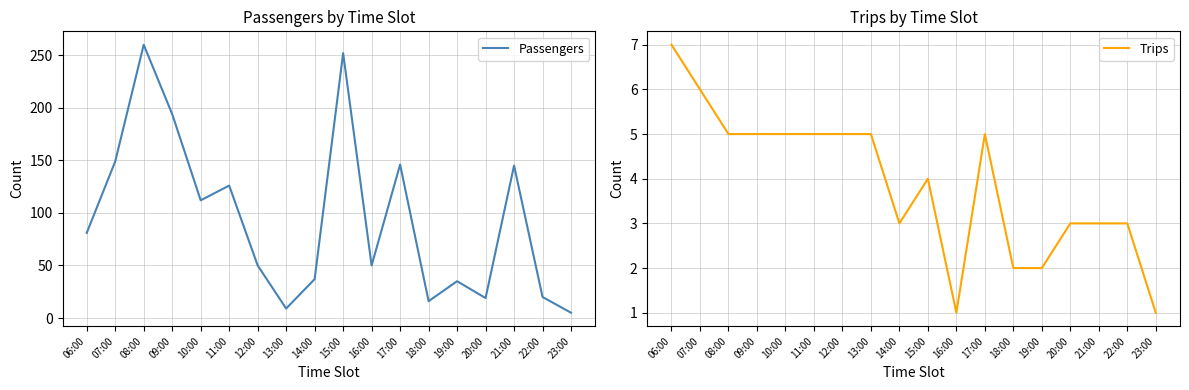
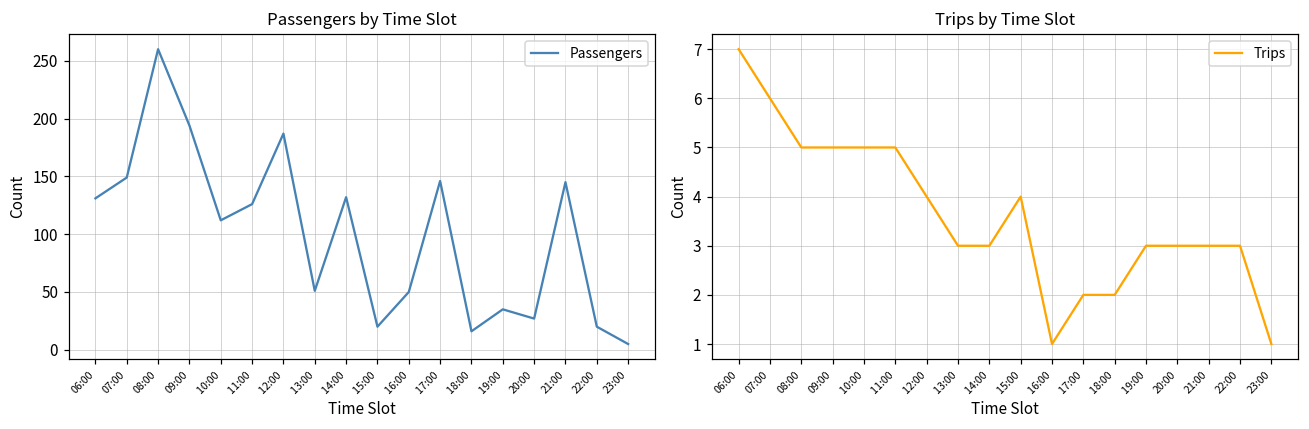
Passengers by Time Slot, 06:00: 81 -> 131
Passengers by Time Slot, 12:00: 50 -> 187
Passengers by Time Slot, 13:00: 9 -> 51
Passengers by Time Slot, 14:00: 37 -> 132
Passengers by Time Slot, 15:00: 252 -> 20
Passengers by Time Slot, 20:00: 19 -> 27
Trips by Time Slot, 12:00: 5 -> 4
Trips by Time Slot, 13:00: 5 -> 3
Trips by Time Slot, 17:00: 5 -> 2
Trips by Time Slot, 19:00: 2 -> 3
